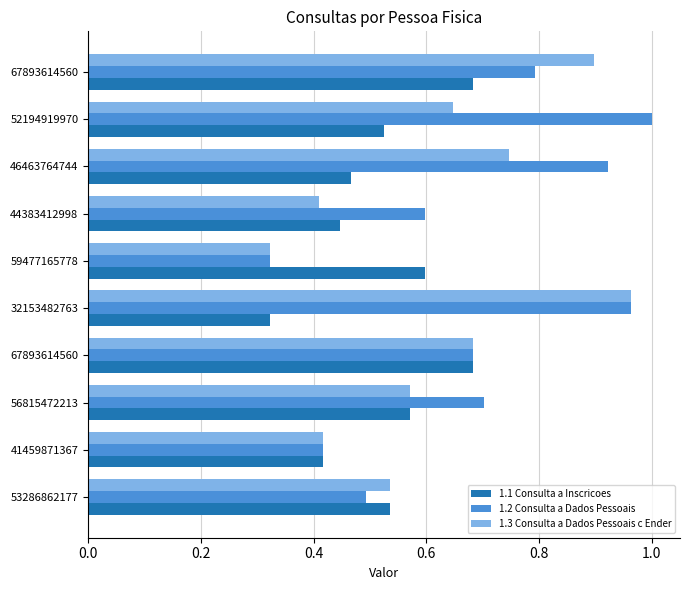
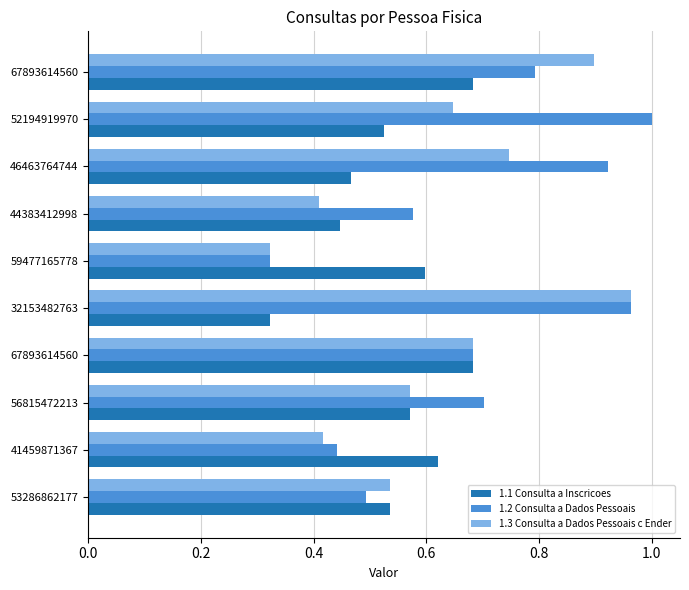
1.2 Consulta a Dados Pessoais, 44383412998: 0.60 -> 0.58
1.2 Consulta a Dados Pessoais, 41459871367: 0.42 -> 0.44
1.1 Consulta a Inscricoes, 41459871367: 0.42 -> 0.62
